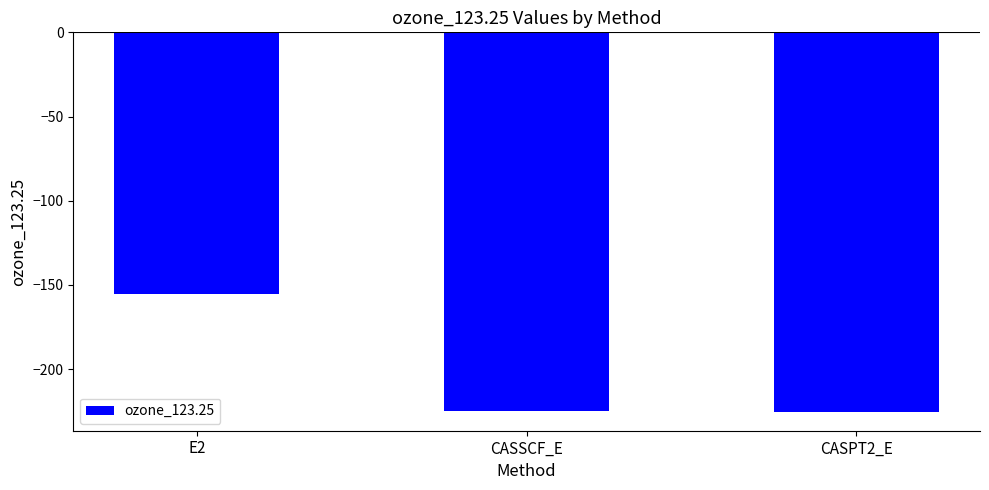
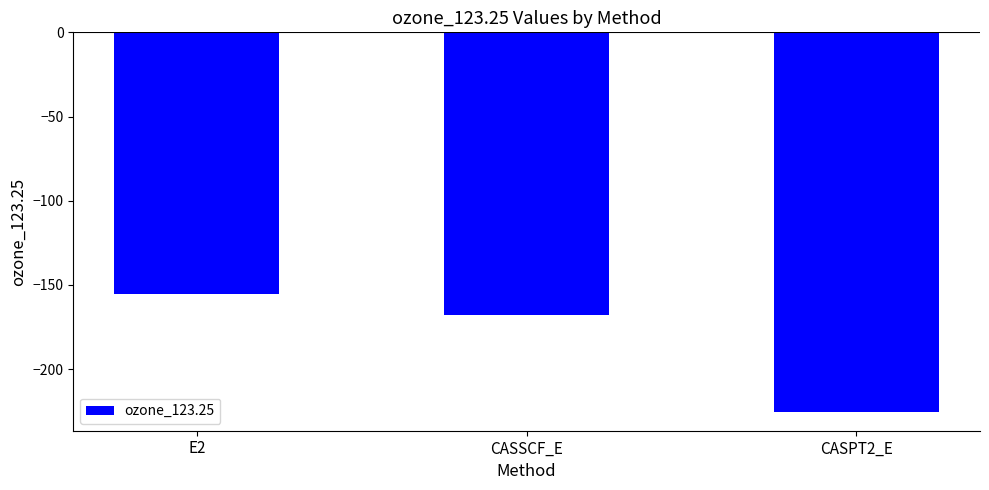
CASSCF_E: -225 -> -168
